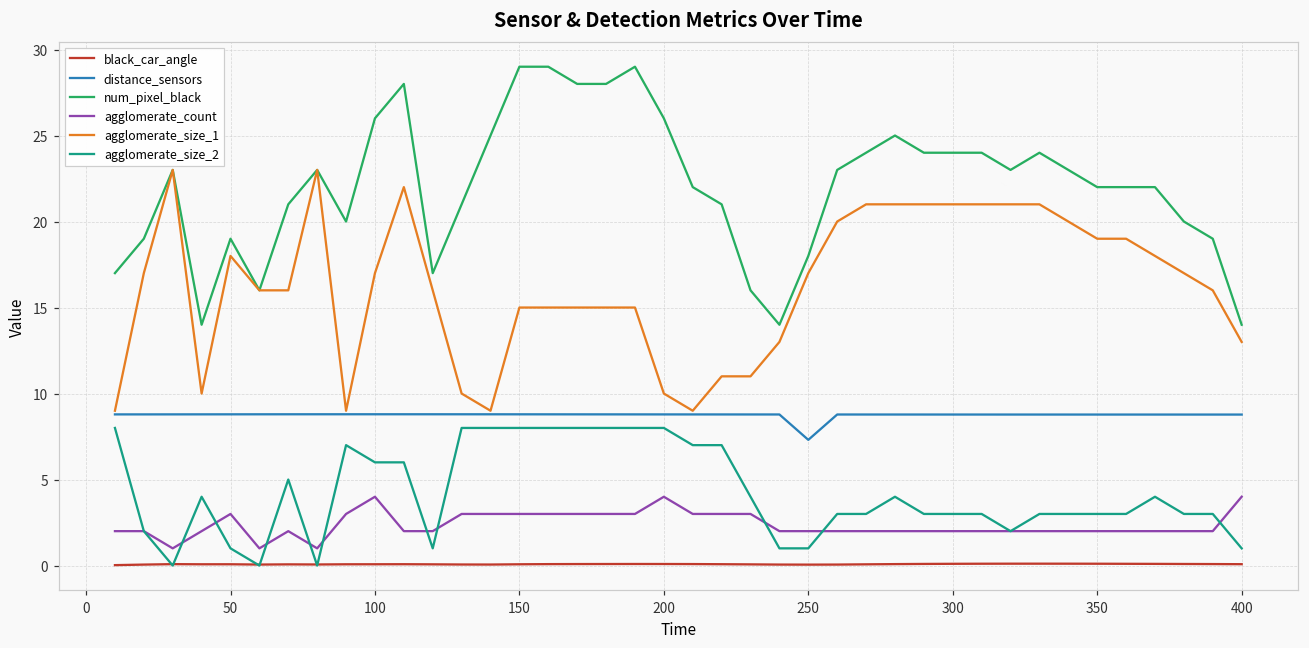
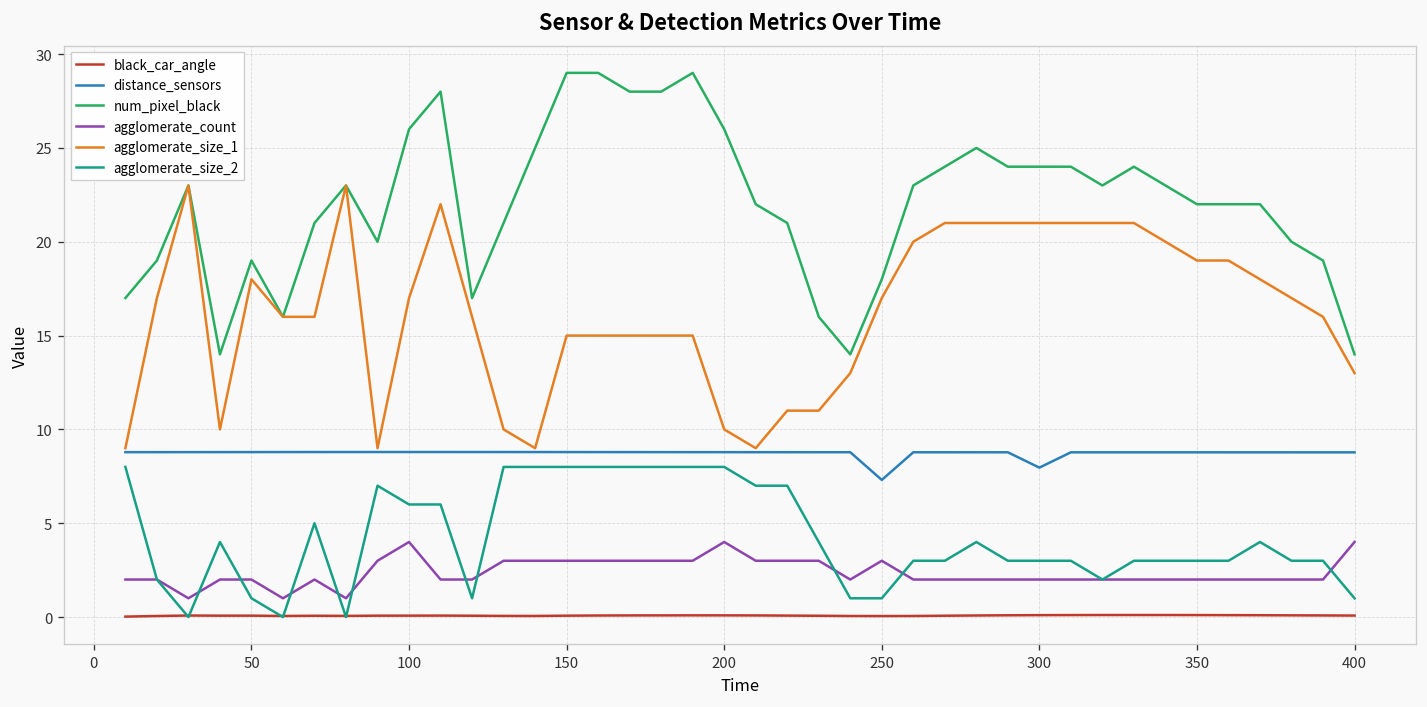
agglomerate_count, 50: 3 -> 2
agglomerate_count, 250: 2 -> 3
distance_sensors, 300: 8.8 -> 8.0
